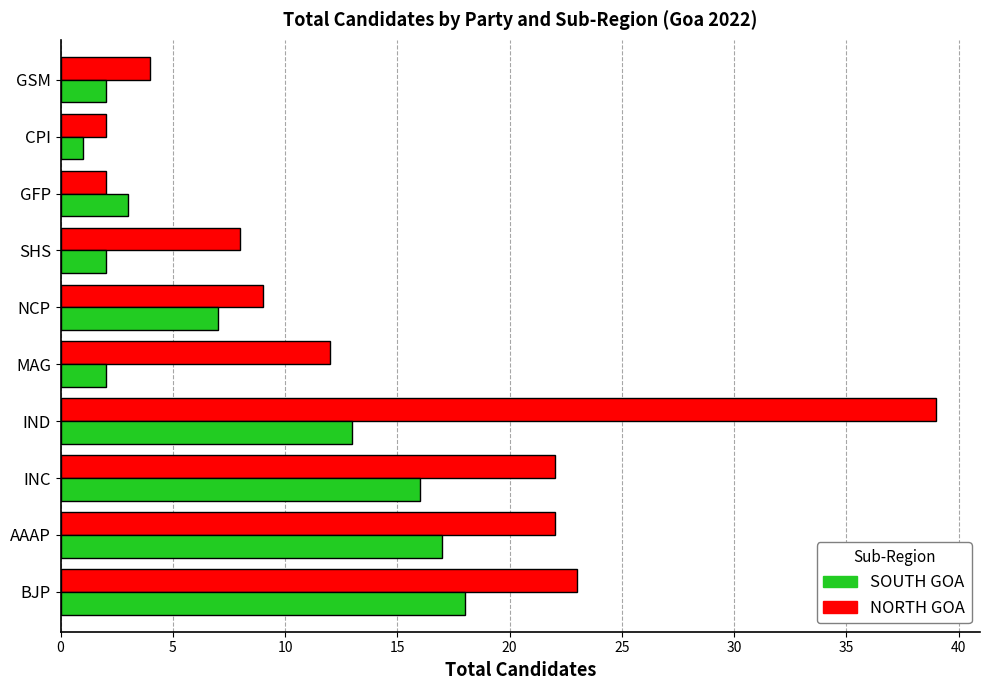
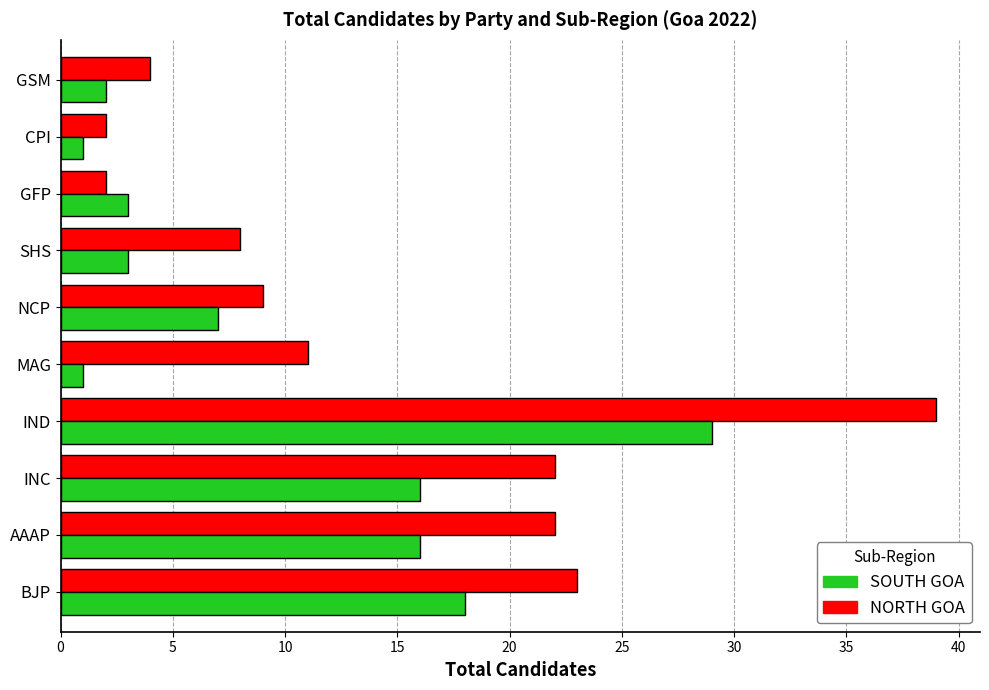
SOUTH GOA, SHS: 2 -> 3
NORTH GOA, MAG: 12 -> 11
SOUTH GOA, MAG: 2 -> 1
SOUTH GOA, IND: 13 -> 29
SOUTH GOA, AAAP: 17 -> 16
